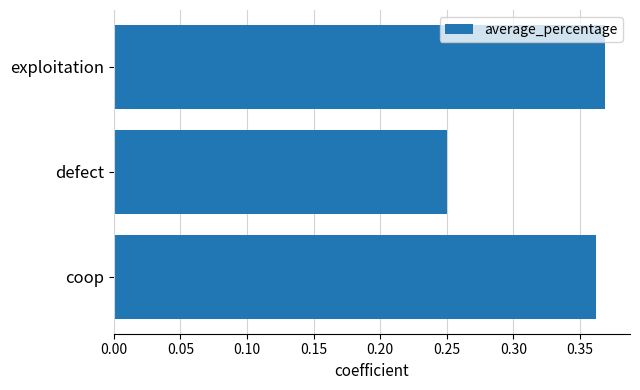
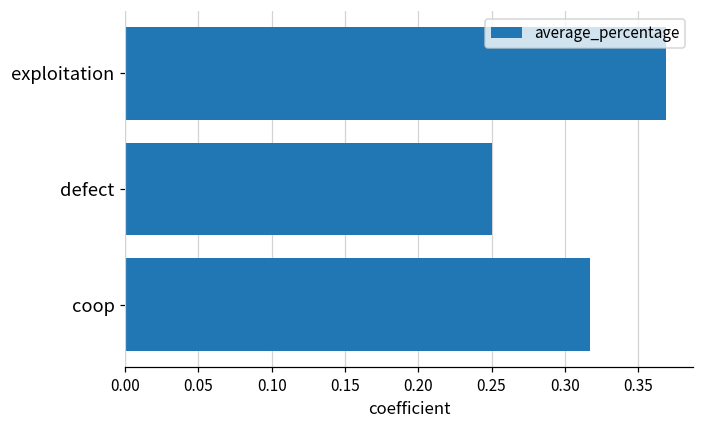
coop: 0.362 -> 0.317
